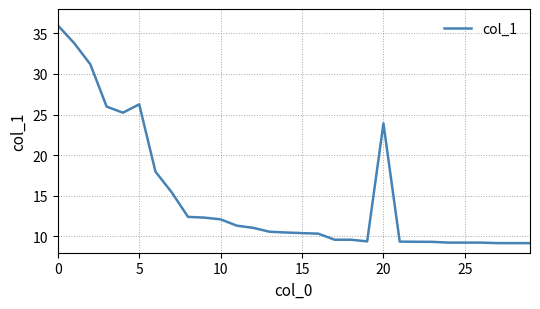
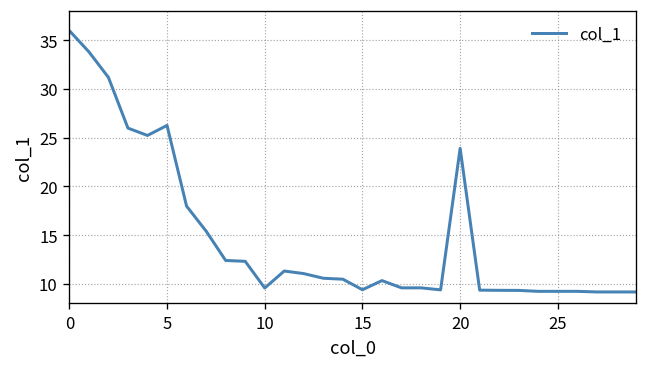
10: 12 -> 10
15: 10 -> 9
